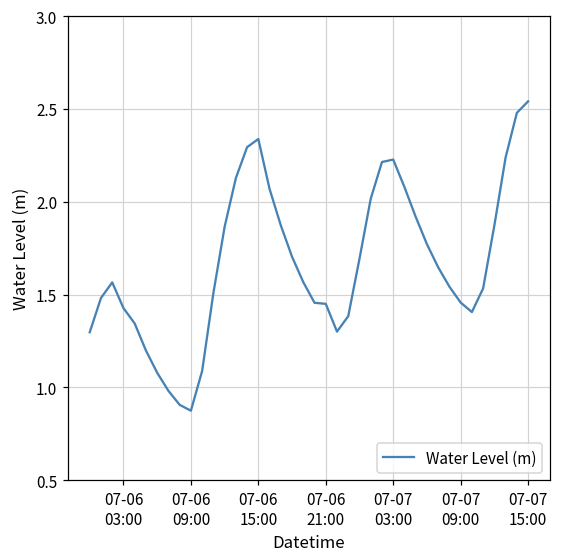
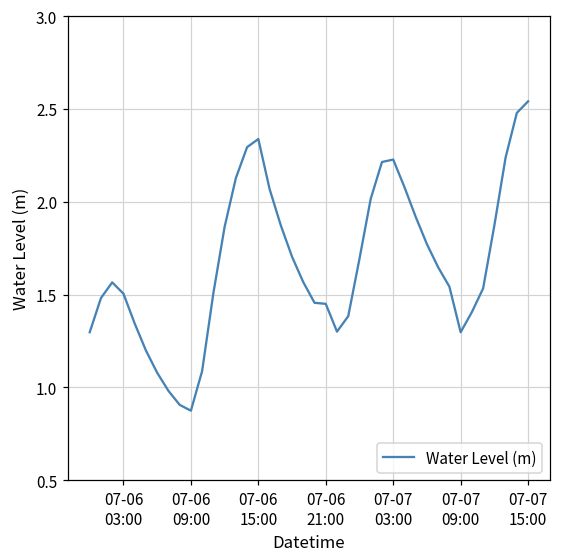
07-06 03:00: 1.43 -> 1.50
07-07 09:00: 1.46 -> 1.30
